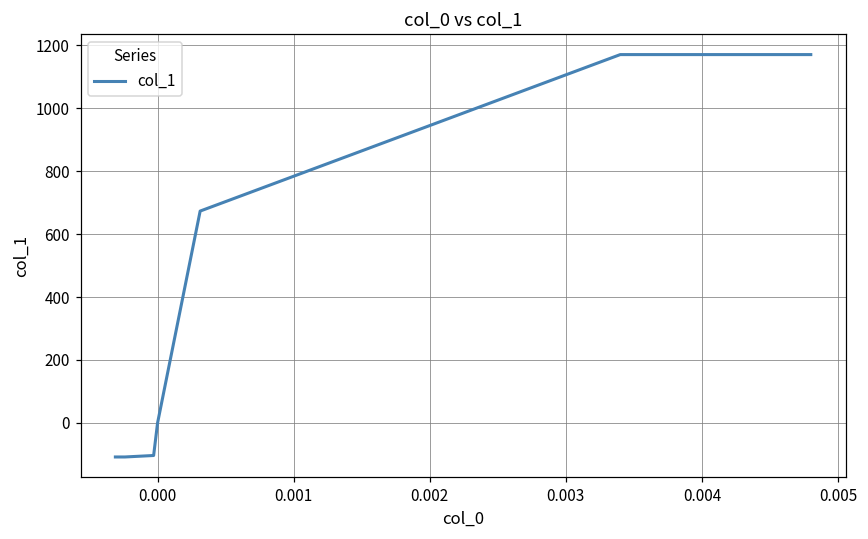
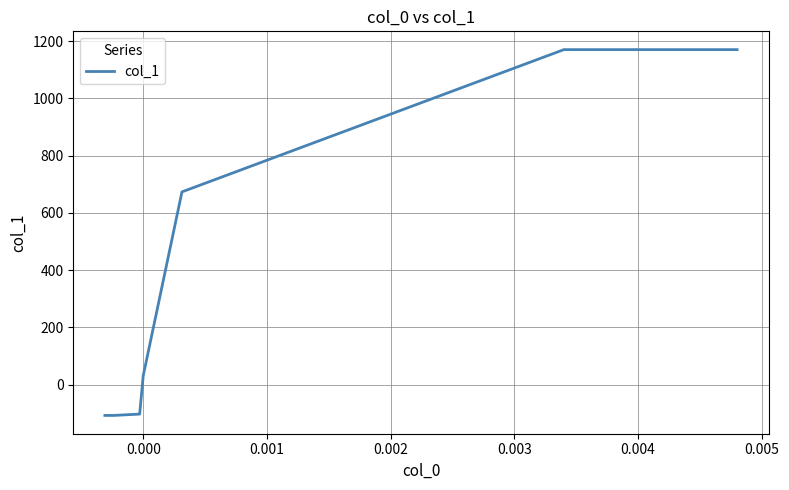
0.000: 0 -> 30
